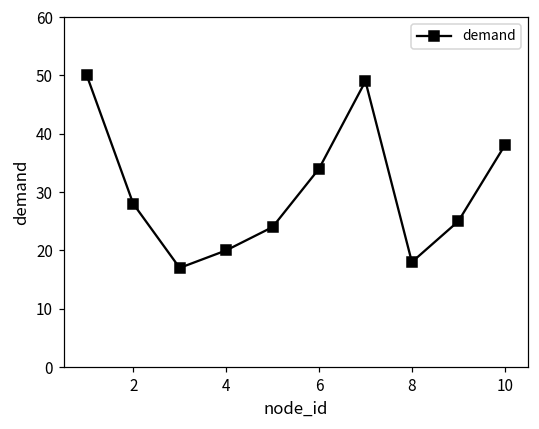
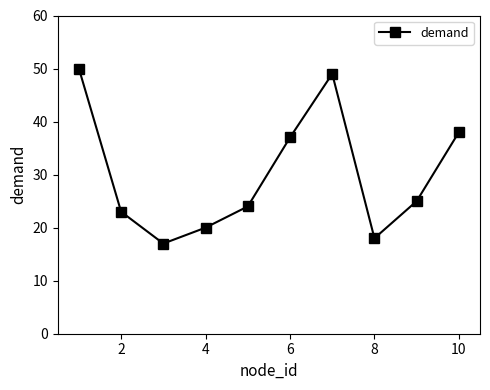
2: 28 -> 23
6: 34 -> 37
